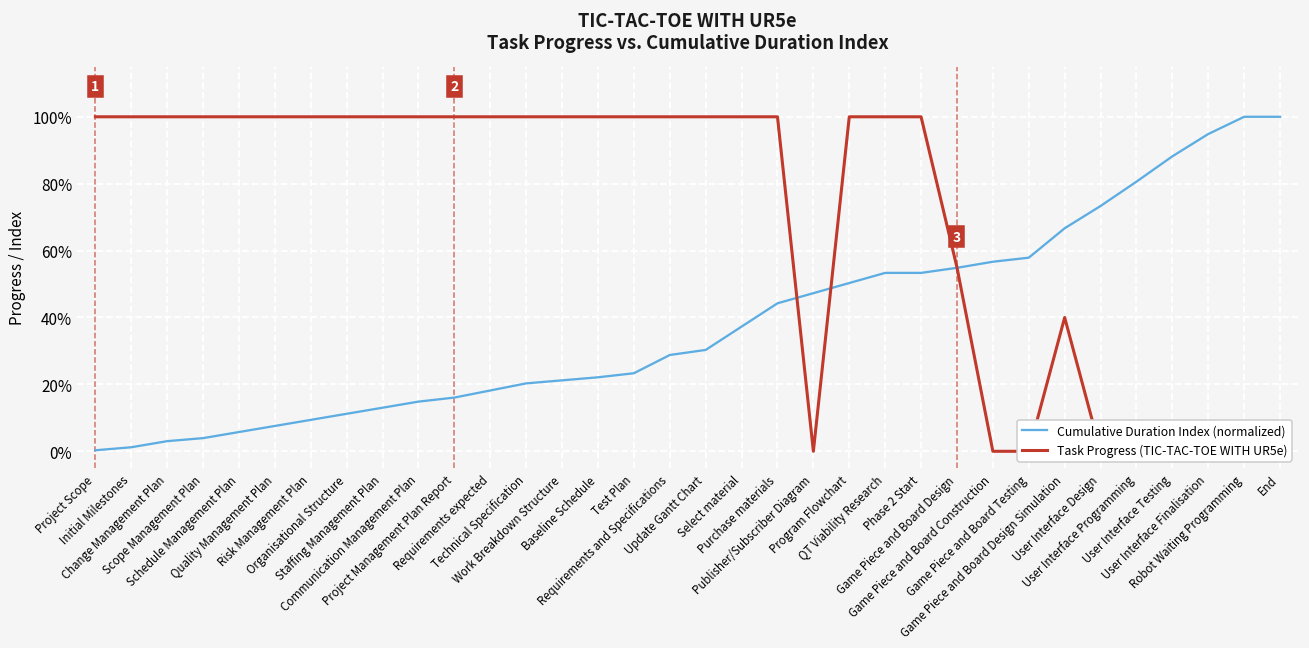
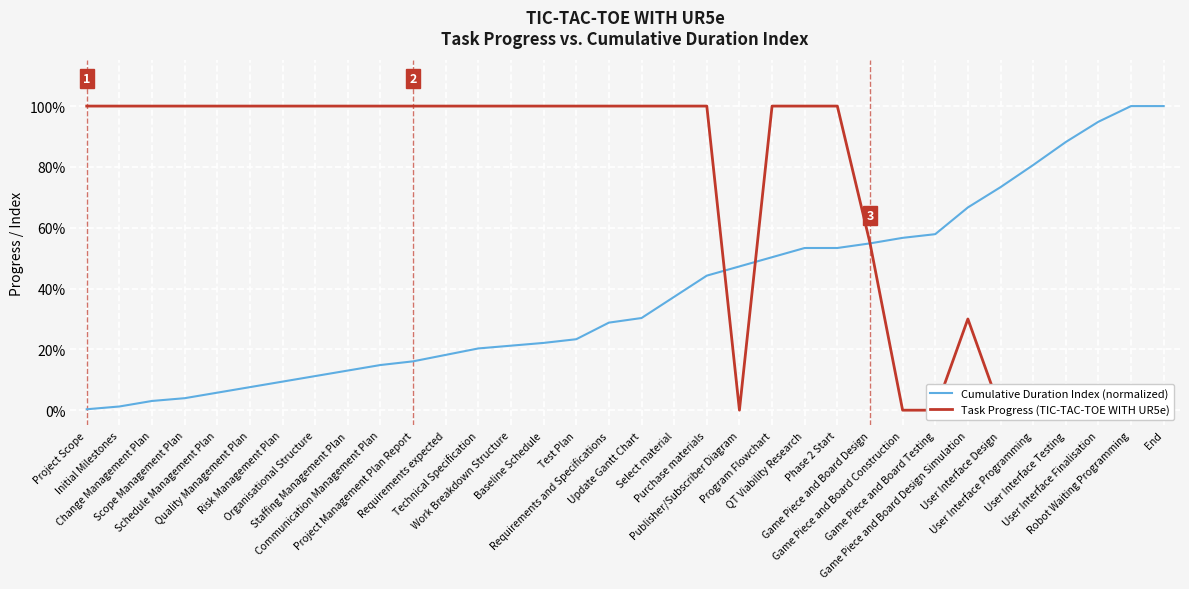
Task Progress (TIC-TAC-TOE WITH UR5e), Game Piece and Board Design Simulation: 40% -> 30%
